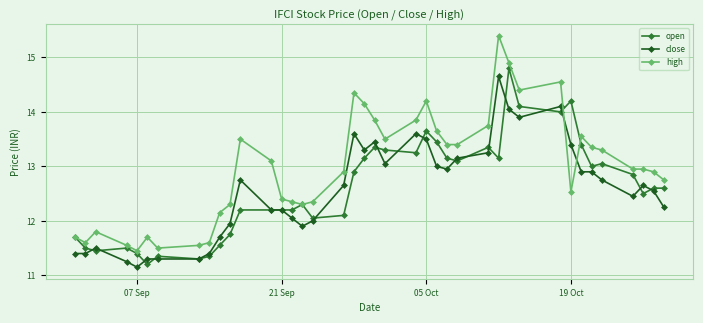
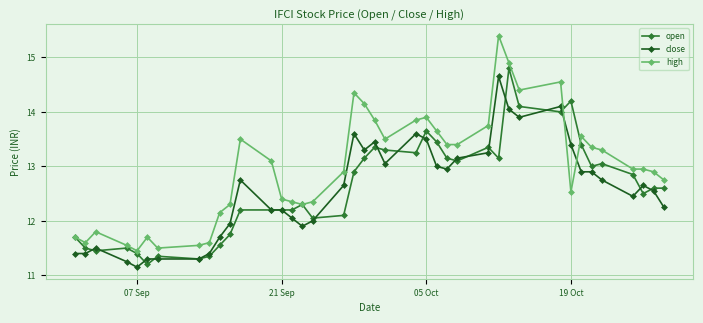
high, 05 Oct: 14.2 -> 13.9
